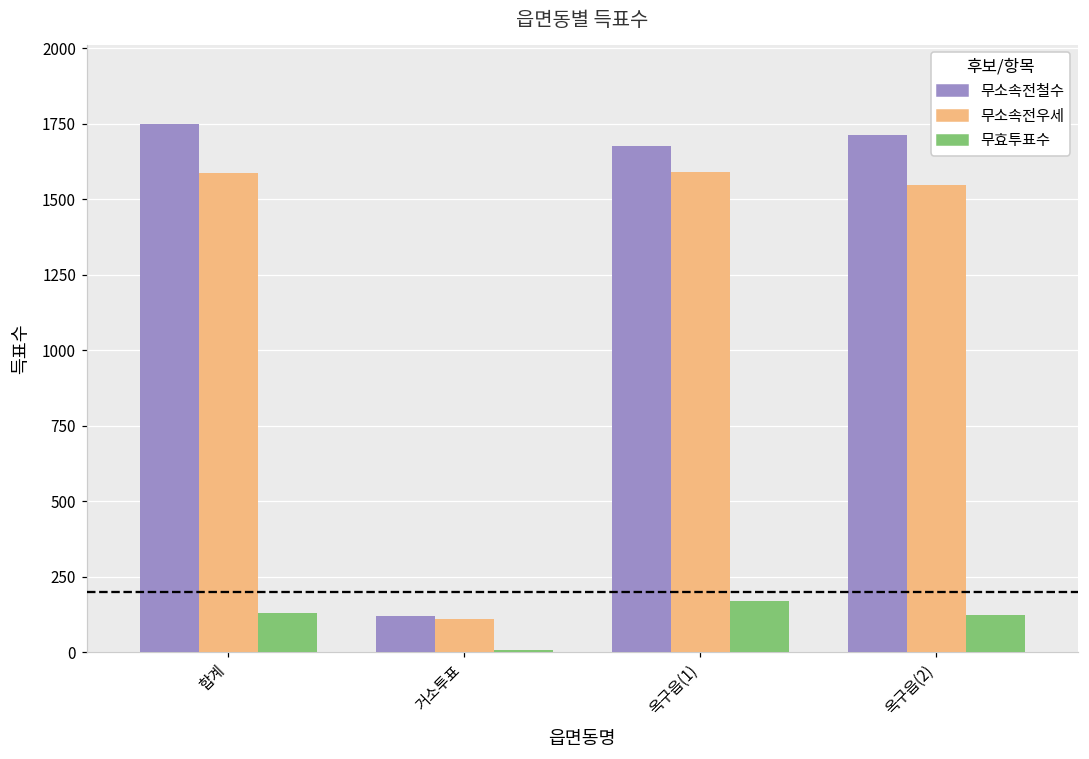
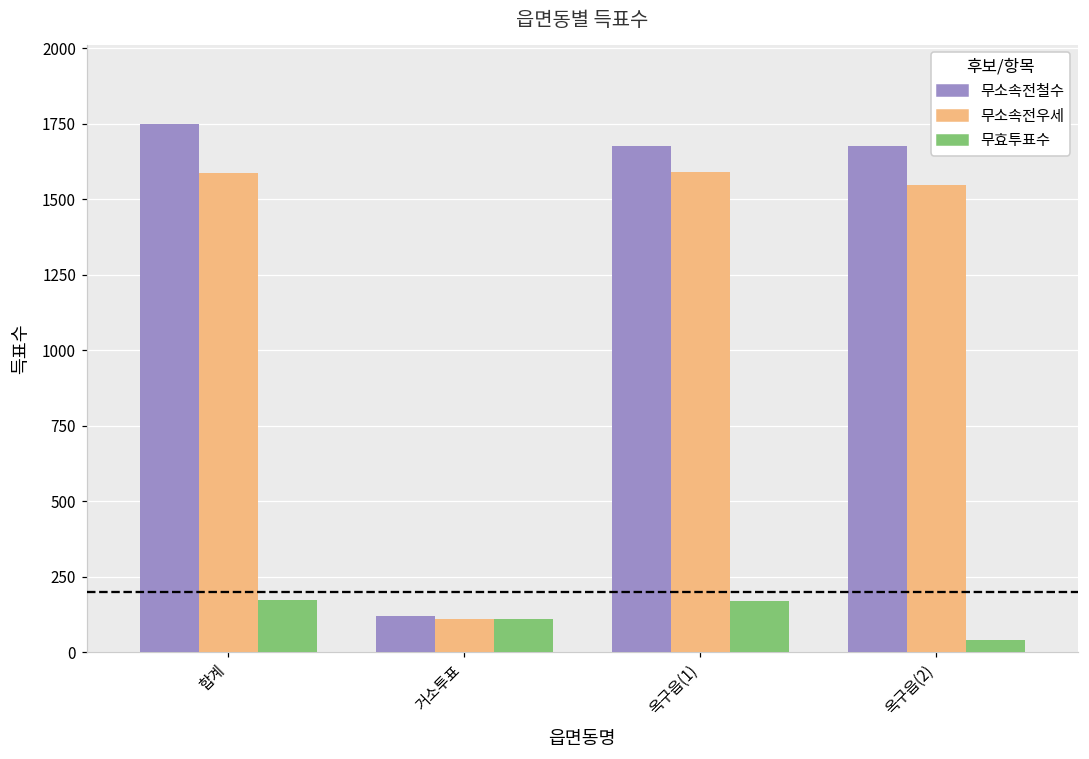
무효투표수, 합계: 130 -> 170
무효투표수, 거소투표: 10 -> 110
무소속전철수, 옥구읍(2): 1710 -> 1680
무효투표수, 옥구읍(2): 120 -> 40
